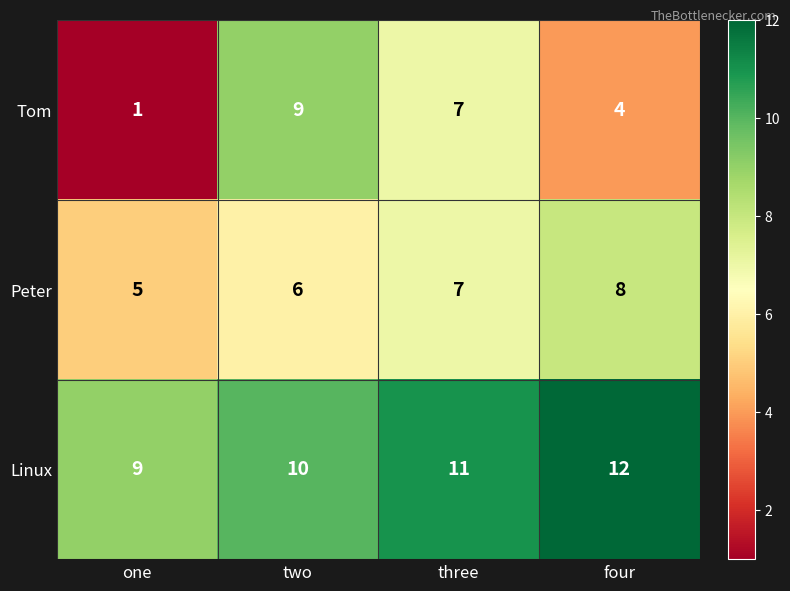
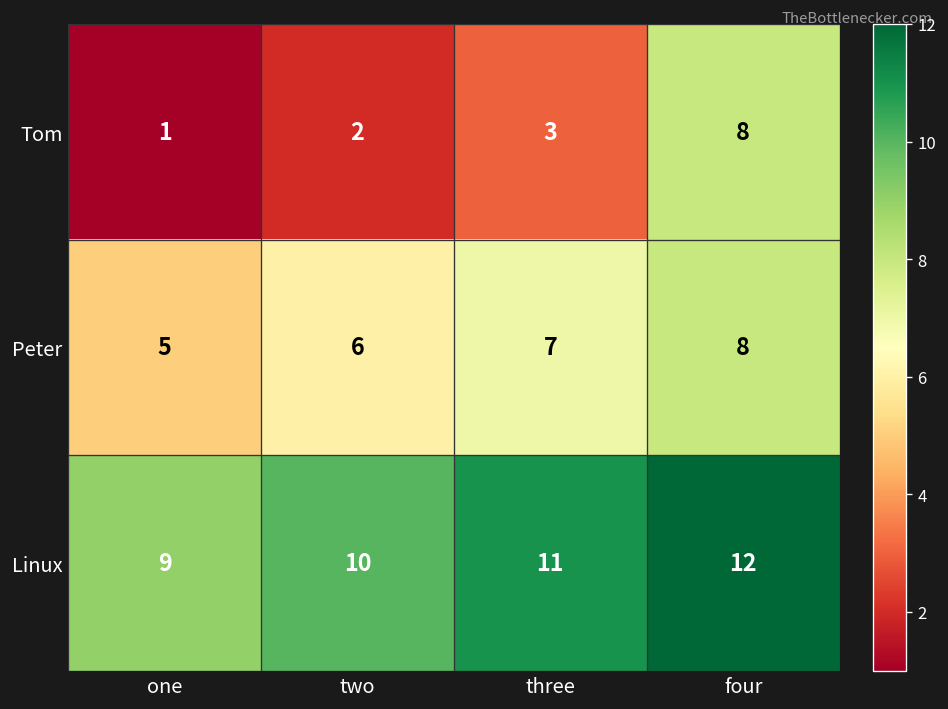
Tom, two: 9 -> 2
Tom, three: 7 -> 3
Tom, four: 4 -> 8
